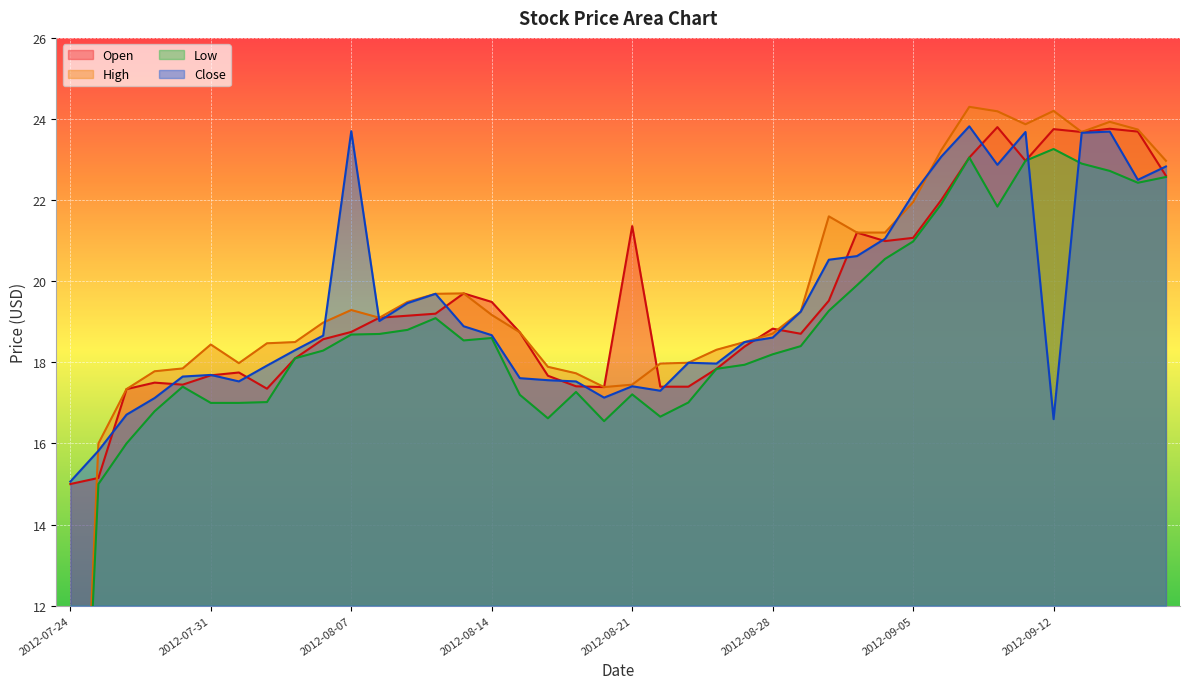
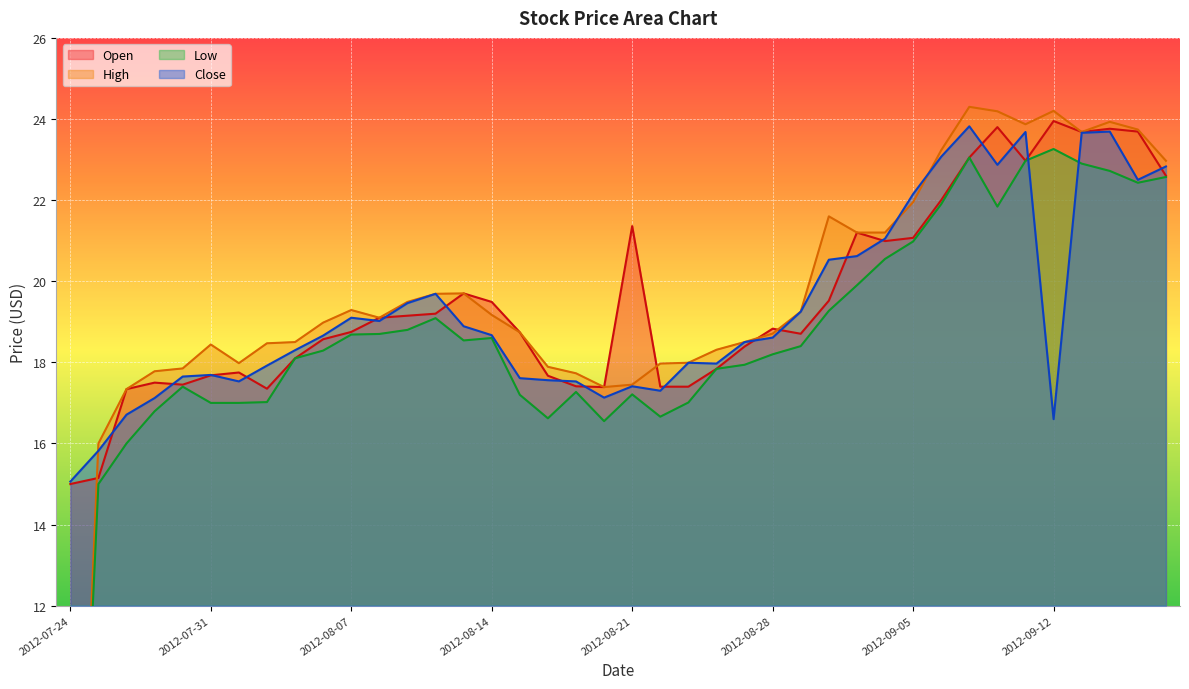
Close, 2012-08-07: 23.7 -> 19.1
Open, 2012-09-12: 23.8 -> 24.0
